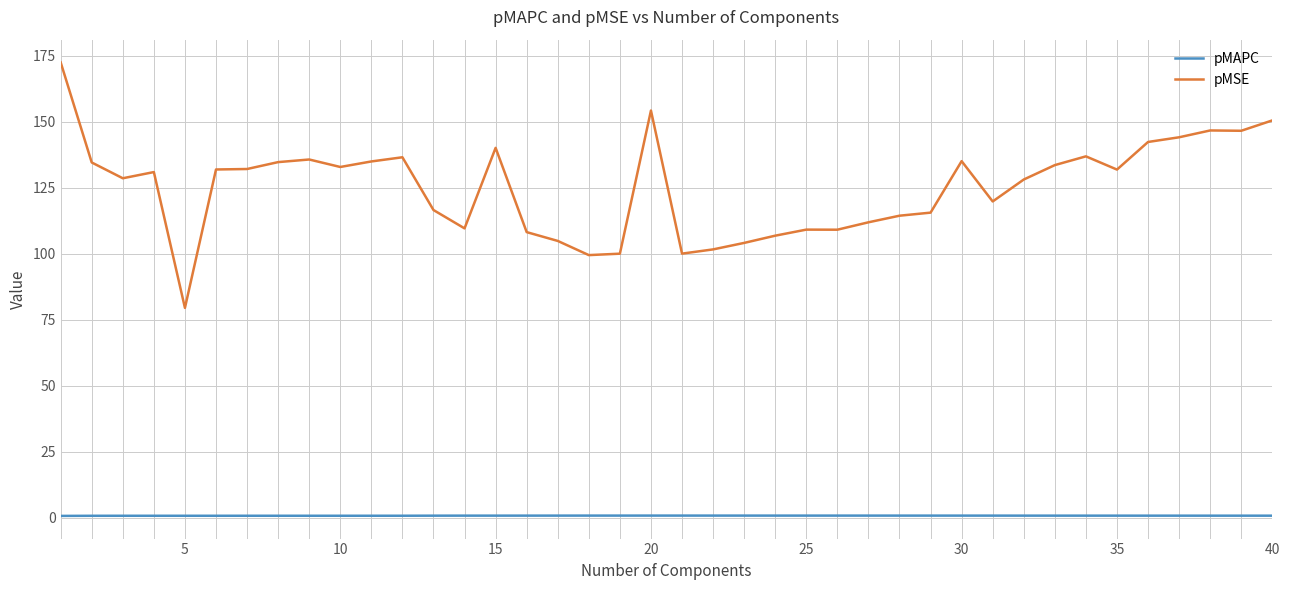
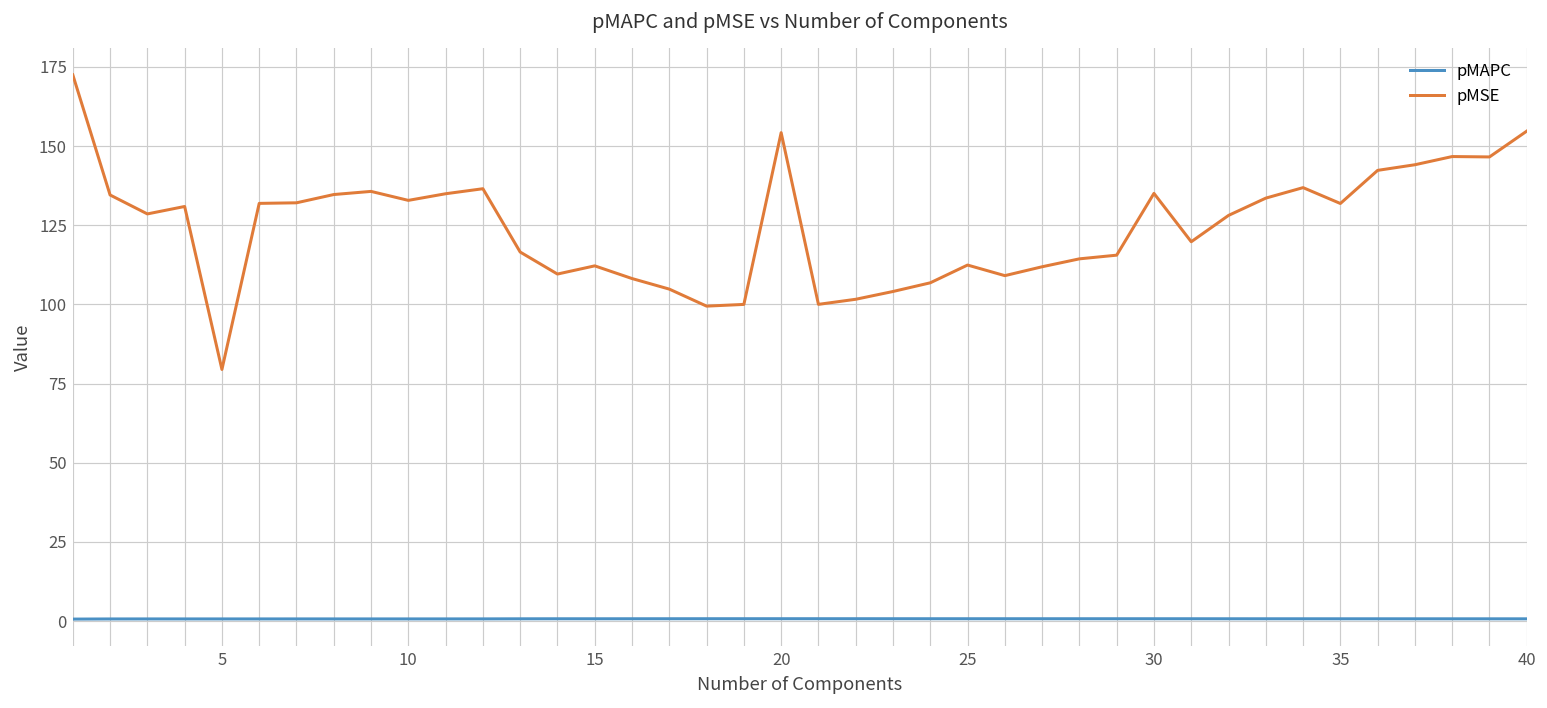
pMSE, 15: 140 -> 112
pMSE, 25: 109 -> 112
pMSE, 40: 151 -> 155
